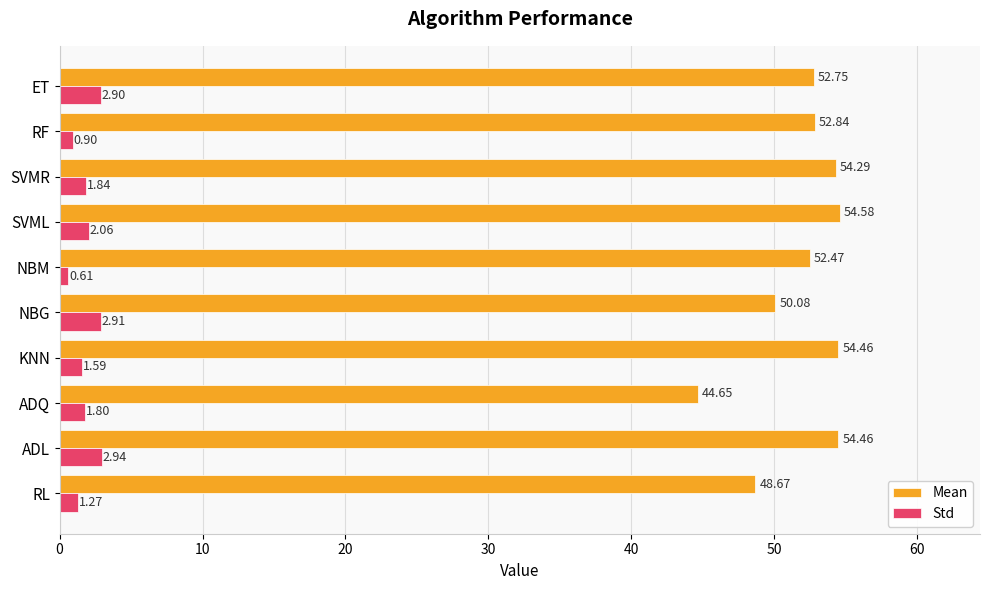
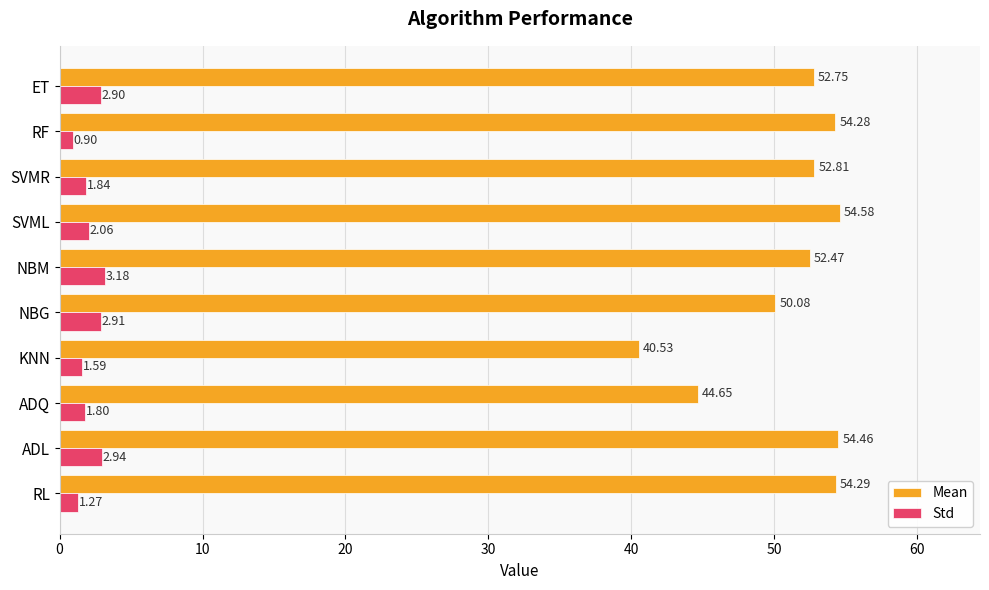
Mean, RF: 52.84 -> 54.28
Mean, SVMR: 54.29 -> 52.81
Std, NBM: 0.61 -> 3.18
Mean, KNN: 54.46 -> 40.53
Mean, RL: 48.67 -> 54.29
